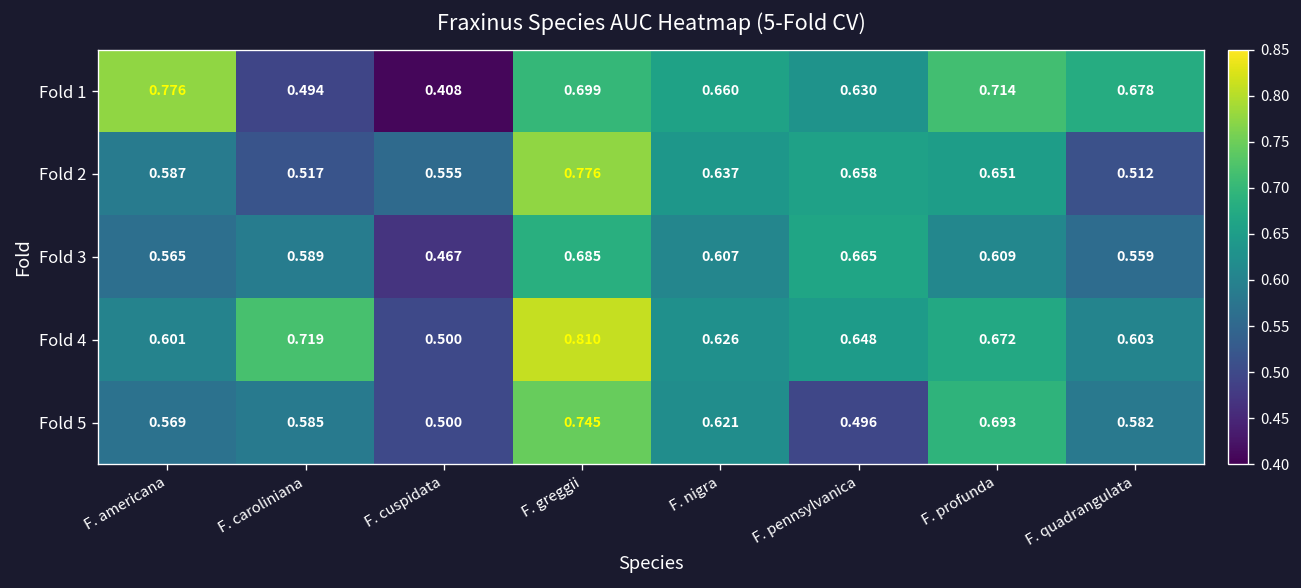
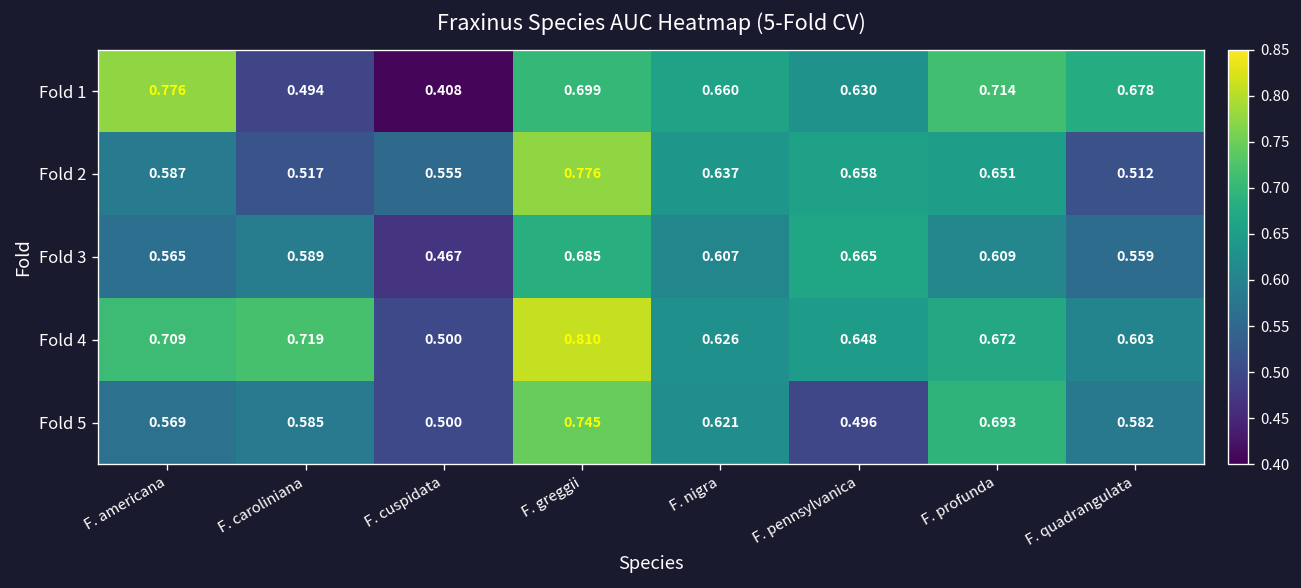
Fold 4, F. americana: 0.601 -> 0.709
